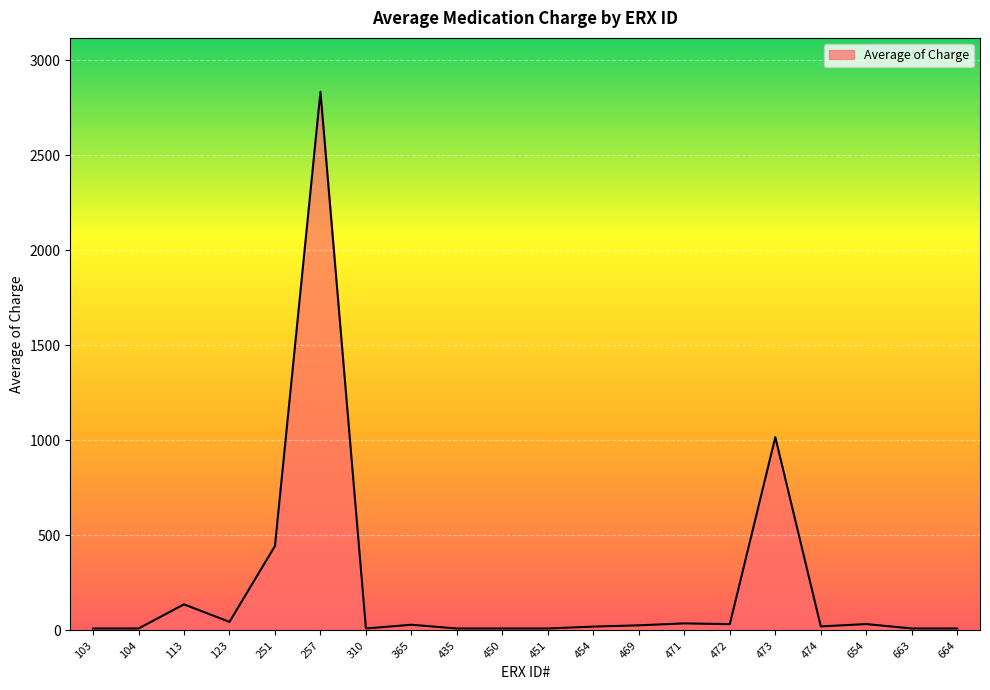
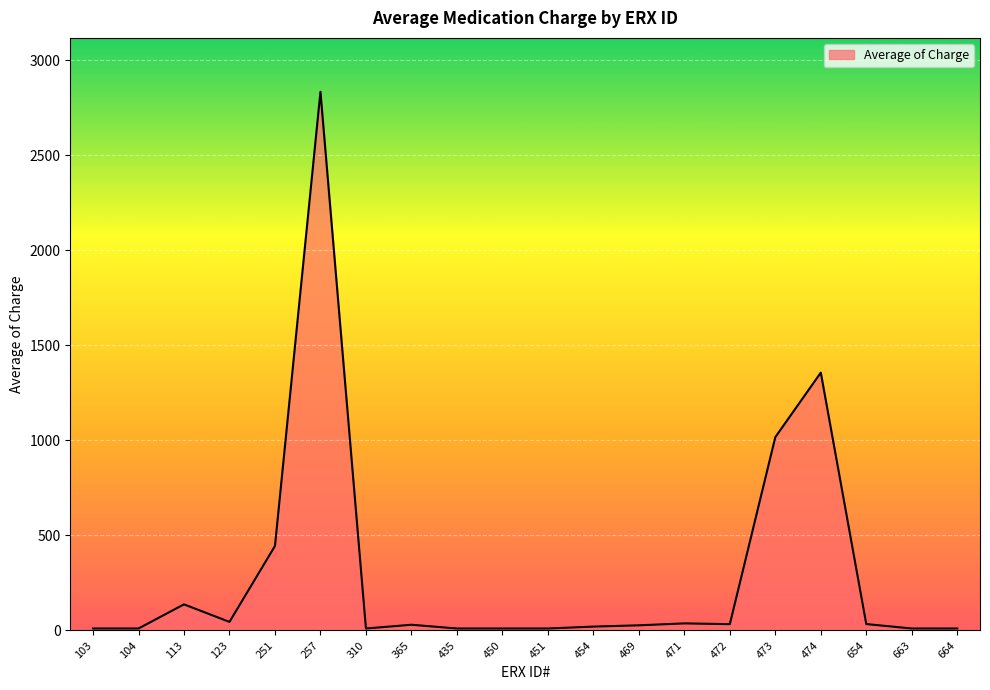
474: 20 -> 1360
